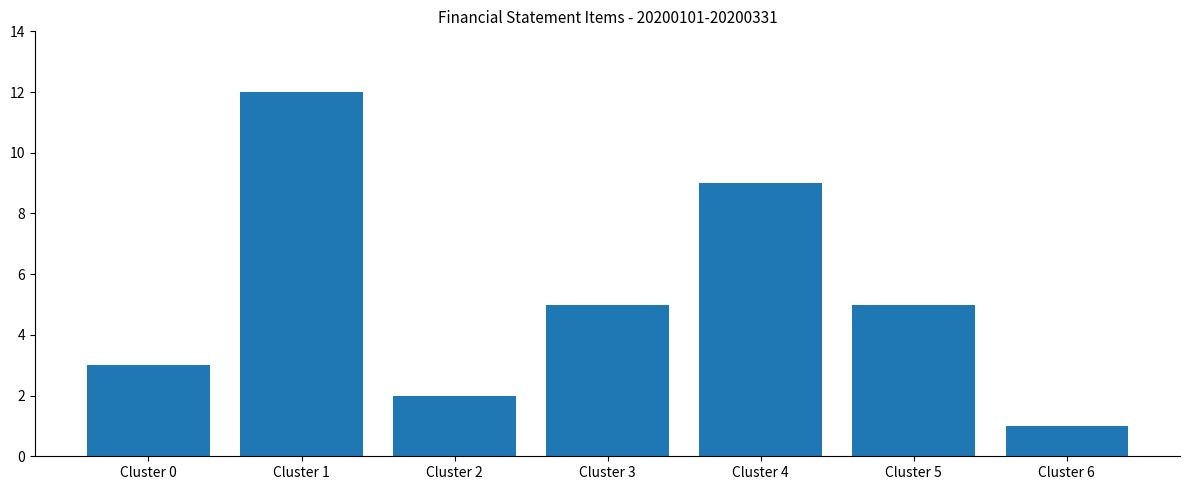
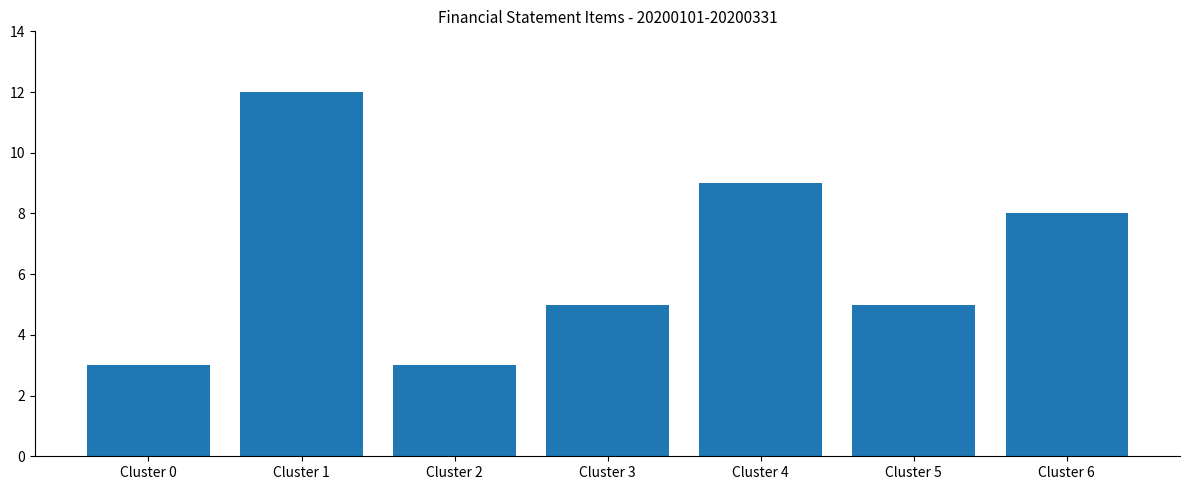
Cluster 2: 2 -> 3
Cluster 6: 1 -> 8
